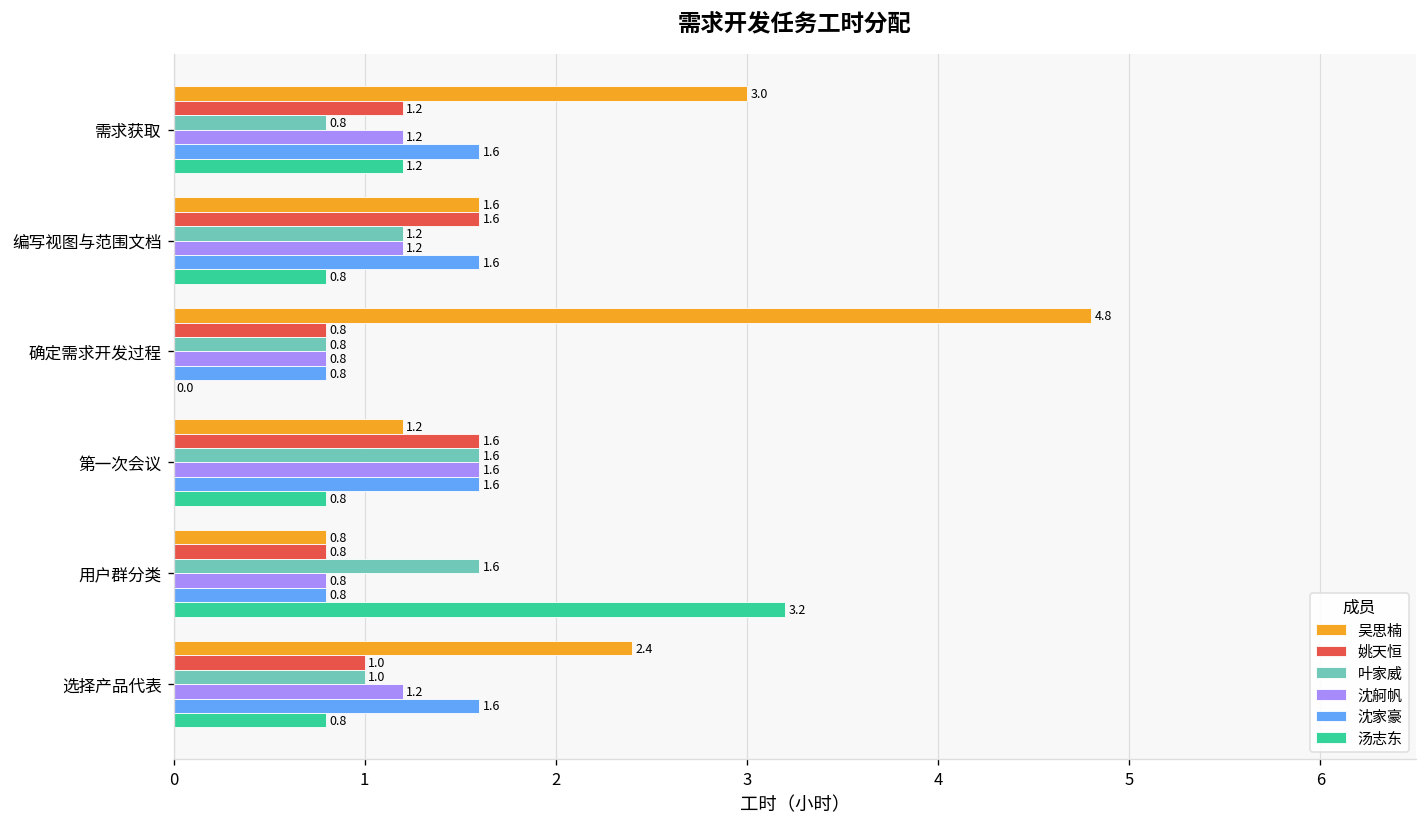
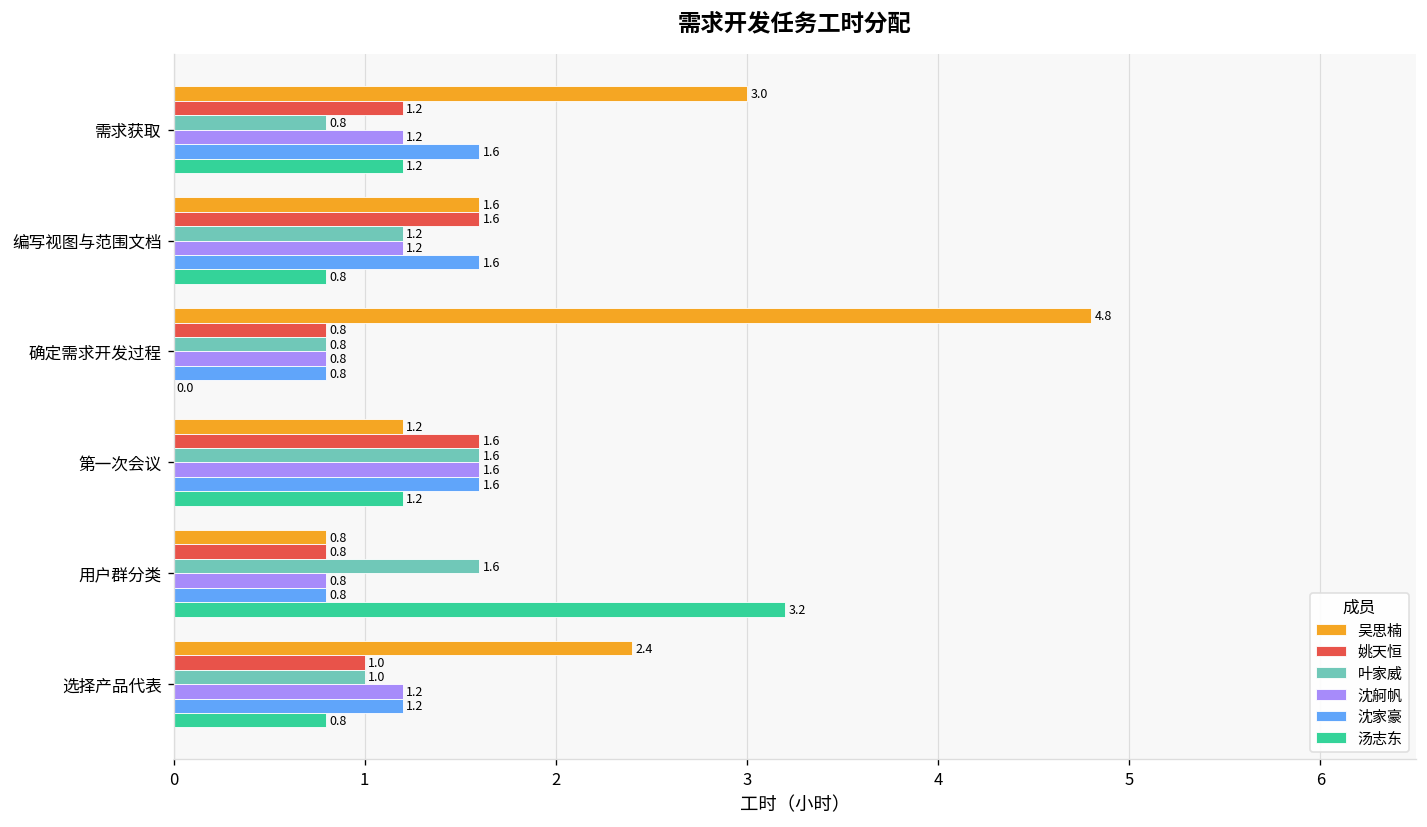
汤志东, 第一次会议: 0.8 -> 1.2
沈家豪, 选择产品代表: 1.6 -> 1.2
